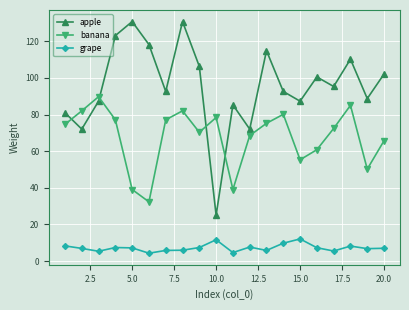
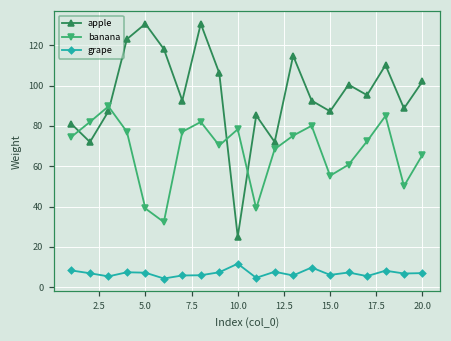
grape, 15.0: 12 -> 6
